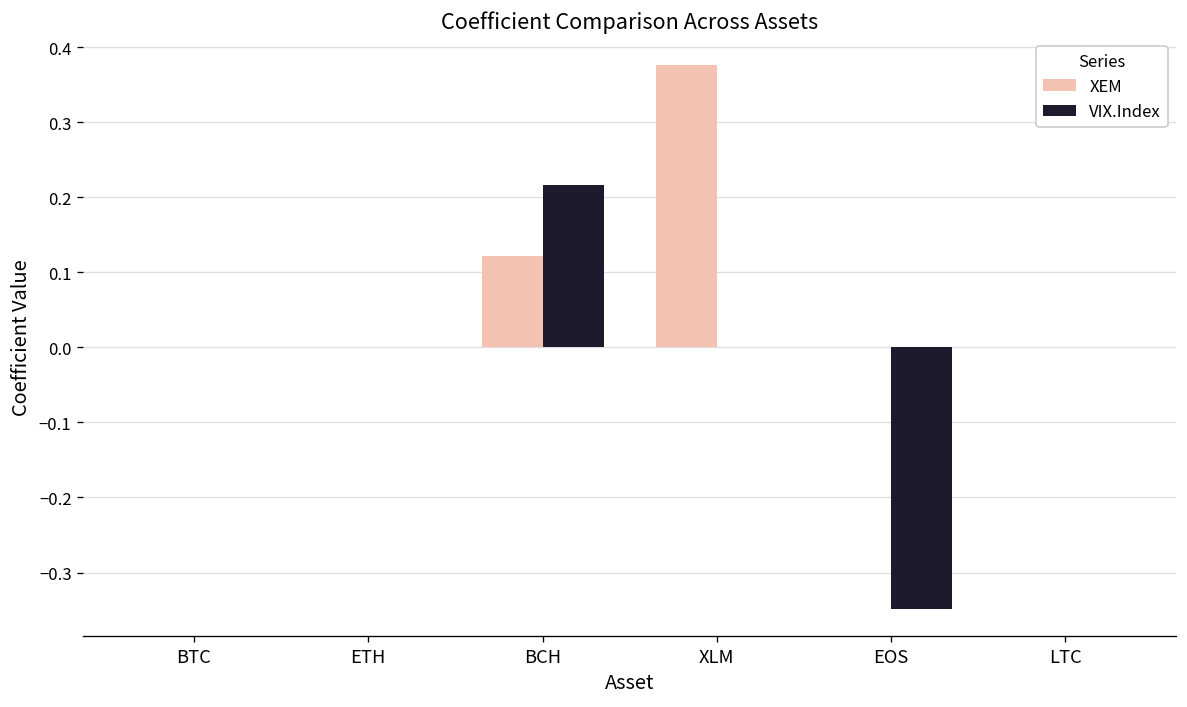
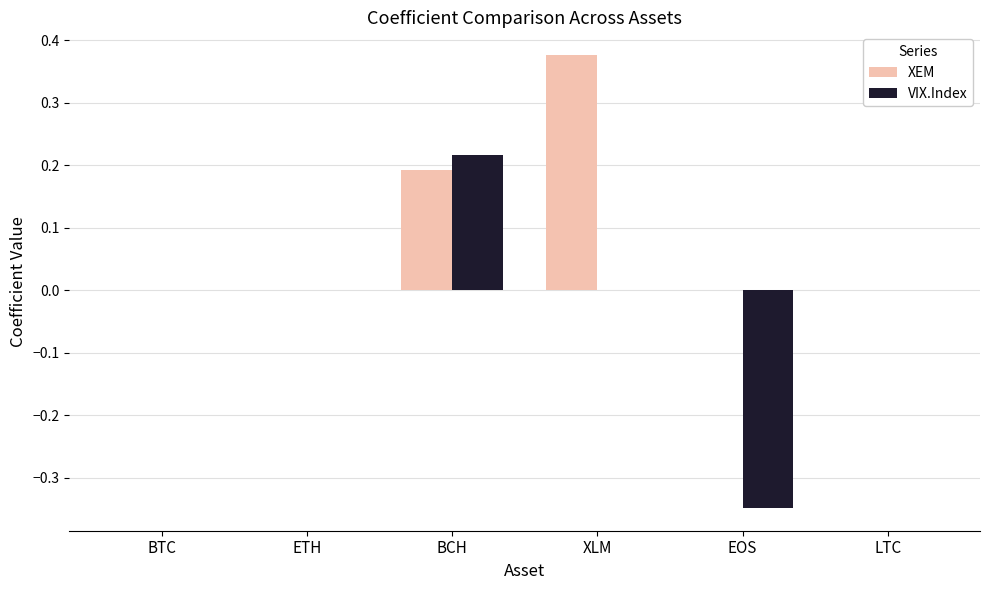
XEM, BCH: 0.12 -> 0.19
